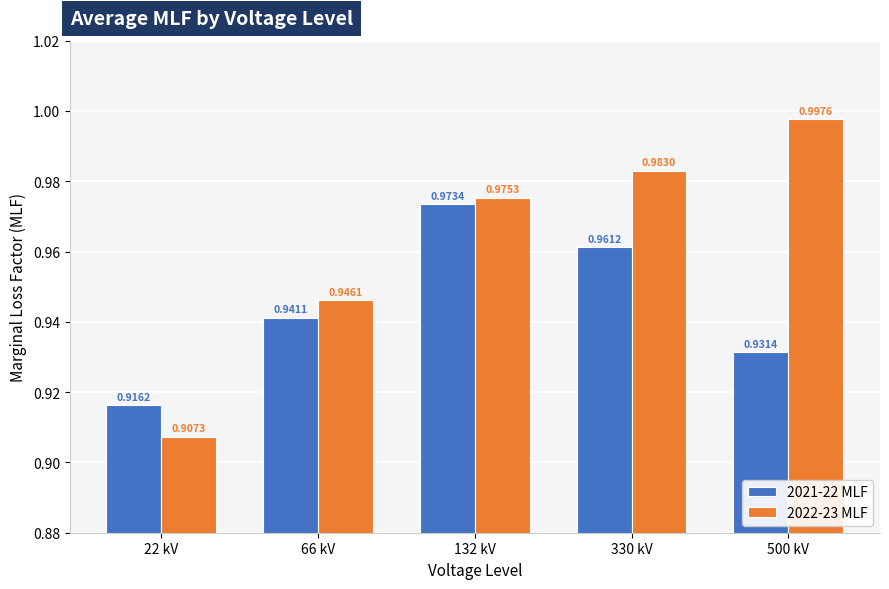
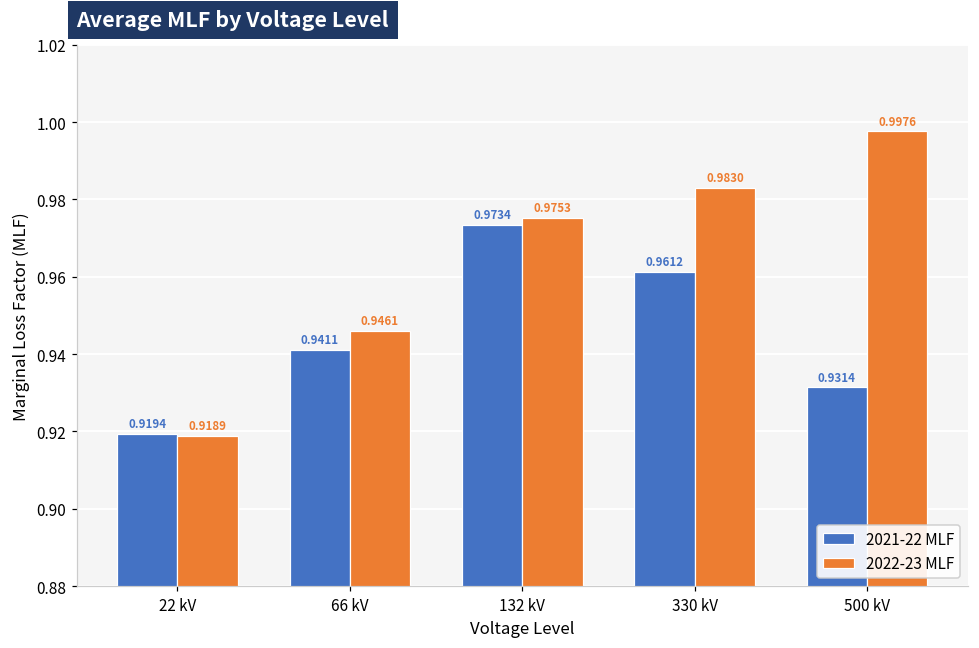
2021-22 MLF, 22 kV: 0.9162 -> 0.9194
2022-23 MLF, 22 kV: 0.9073 -> 0.9189
